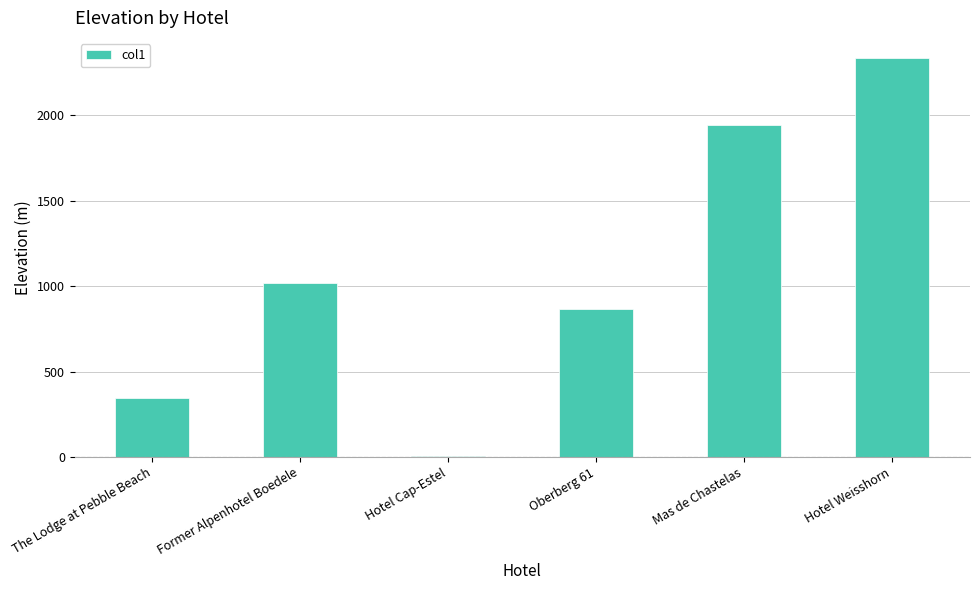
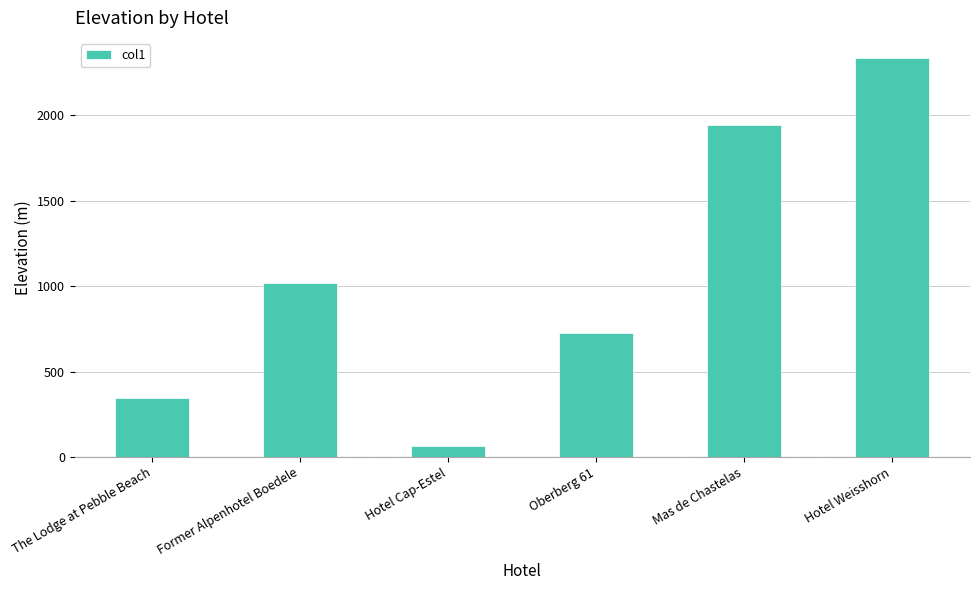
Hotel Cap-Estel: 10 -> 60
Oberberg 61: 870 -> 720
